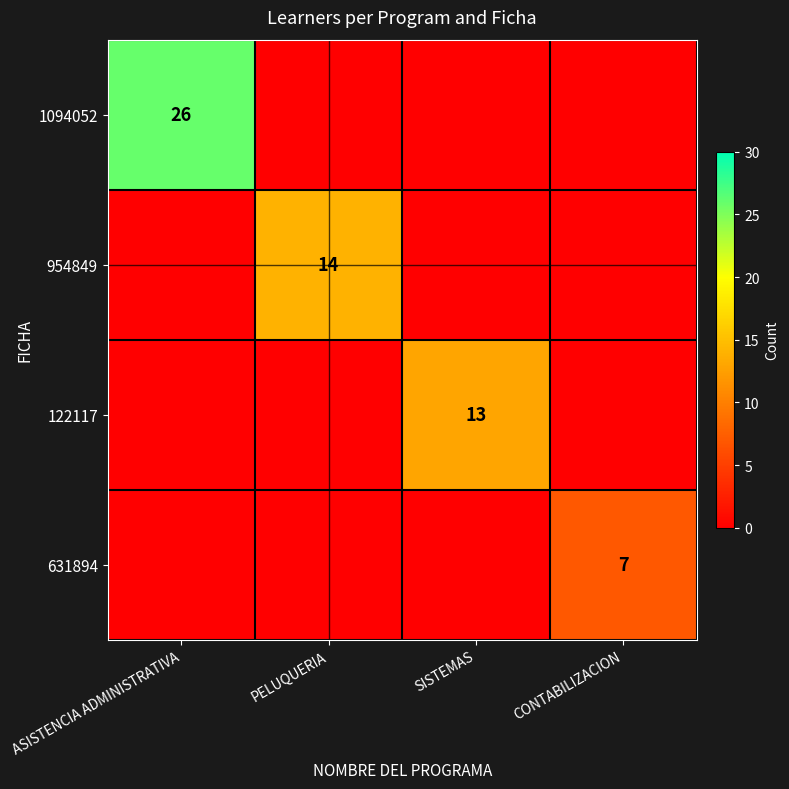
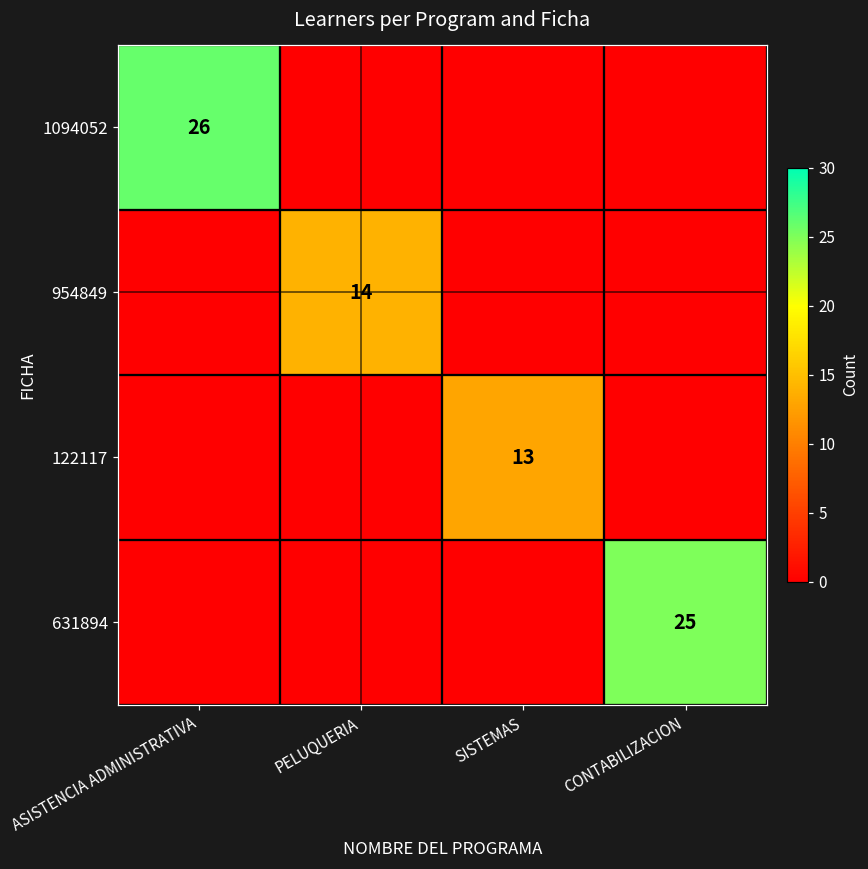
631894, CONTABILIZACION: 7 -> 25
